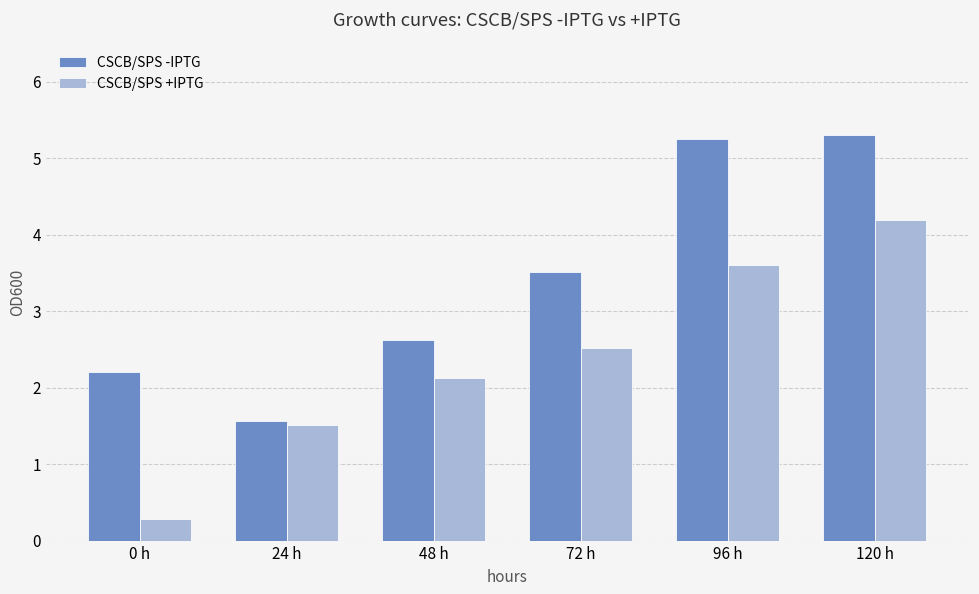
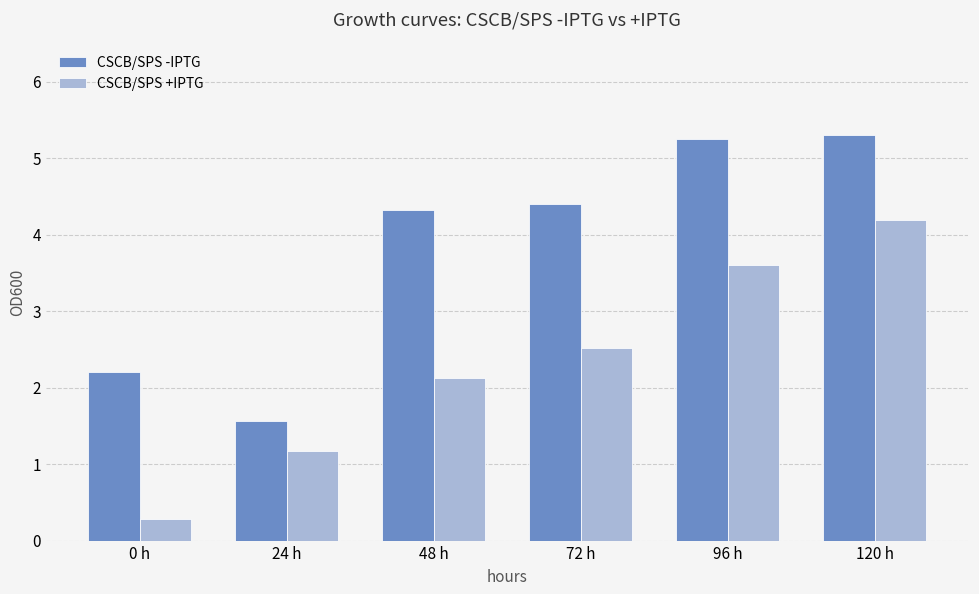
CSCB/SPS +IPTG, 24 h: 1.5 -> 1.2
CSCB/SPS -IPTG, 48 h: 2.6 -> 4.3
CSCB/SPS -IPTG, 72 h: 3.5 -> 4.4
